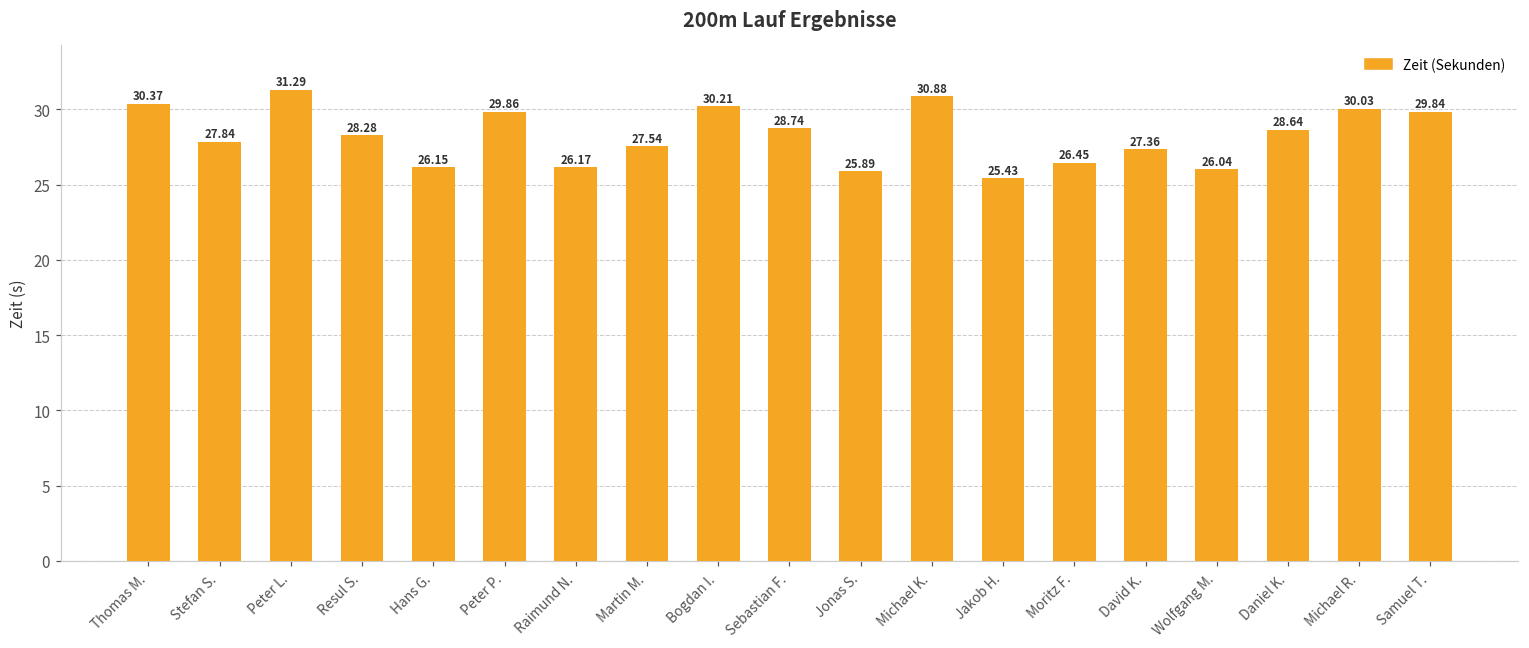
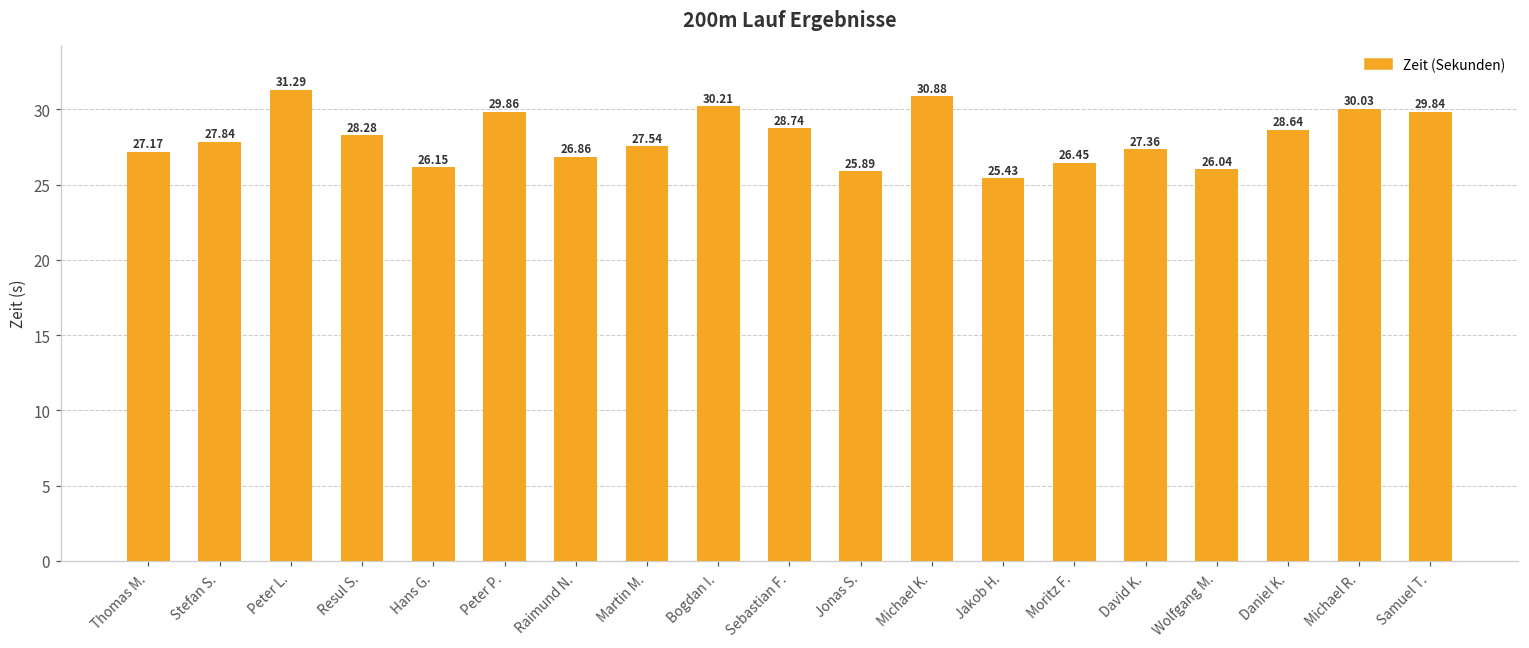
Thomas M.: 30.37 -> 27.17
Raimund N.: 26.17 -> 26.86
